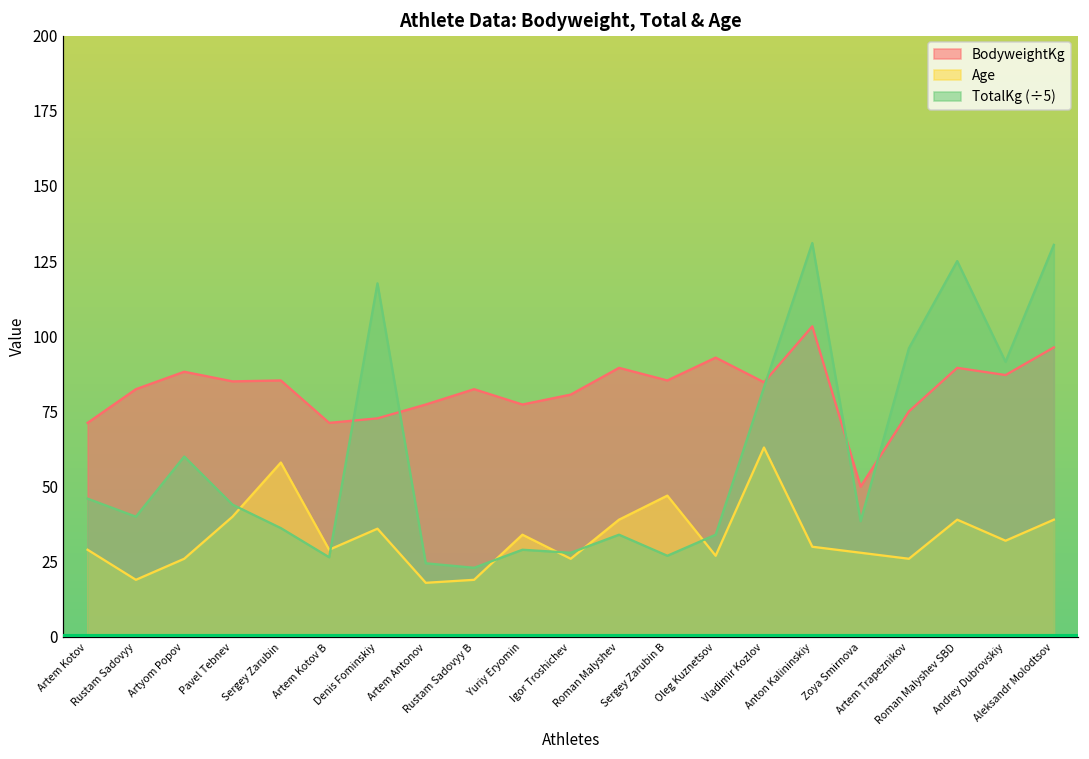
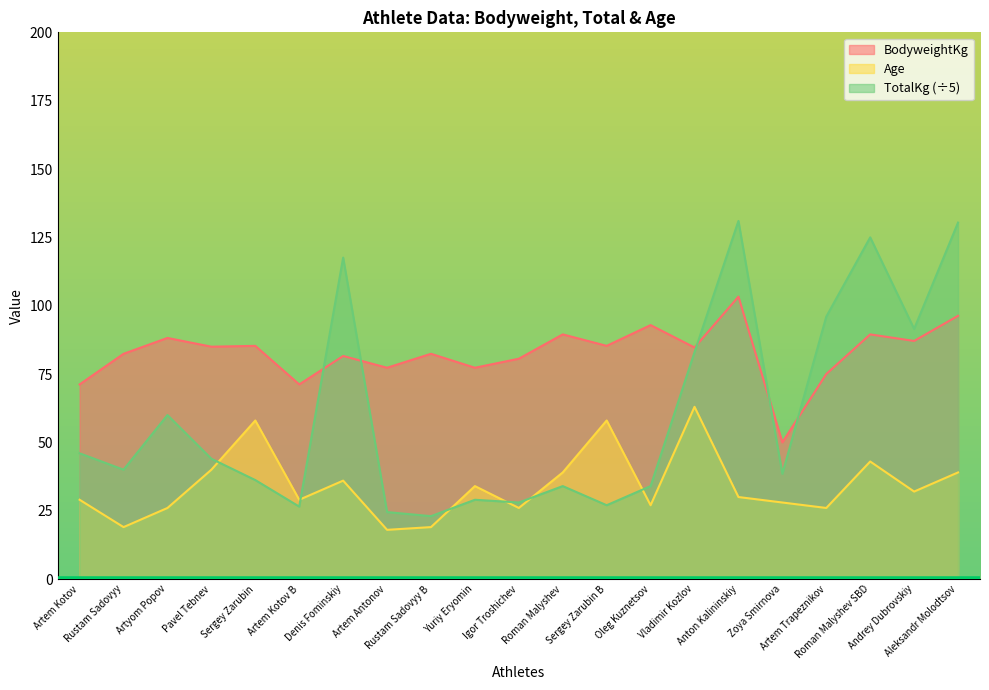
BodyweightKg, Denis Fominskiy: 73 -> 82
Age, Sergey Zarubin B: 47 -> 58
Age, Roman Malyshev SBD: 39 -> 43
